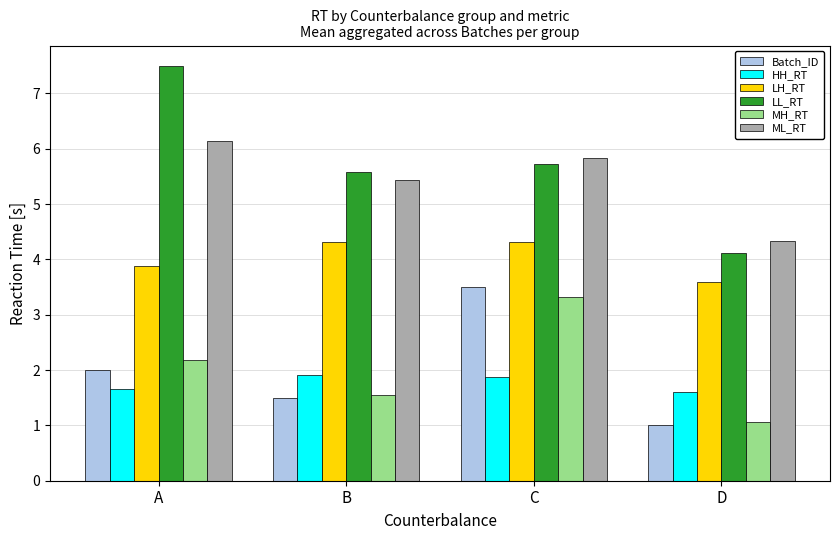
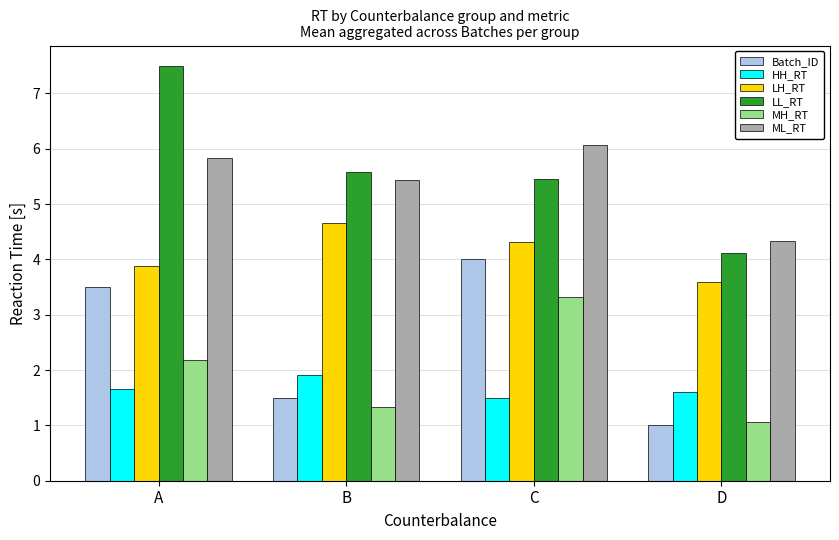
Batch_ID, A: 2.0 -> 3.5
ML_RT, A: 6.1 -> 5.8
LH_RT, B: 4.3 -> 4.7
MH_RT, B: 1.5 -> 1.3
Batch_ID, C: 3.5 -> 4.0
HH_RT, C: 1.9 -> 1.5
LL_RT, C: 5.7 -> 5.5
ML_RT, C: 5.8 -> 6.1
